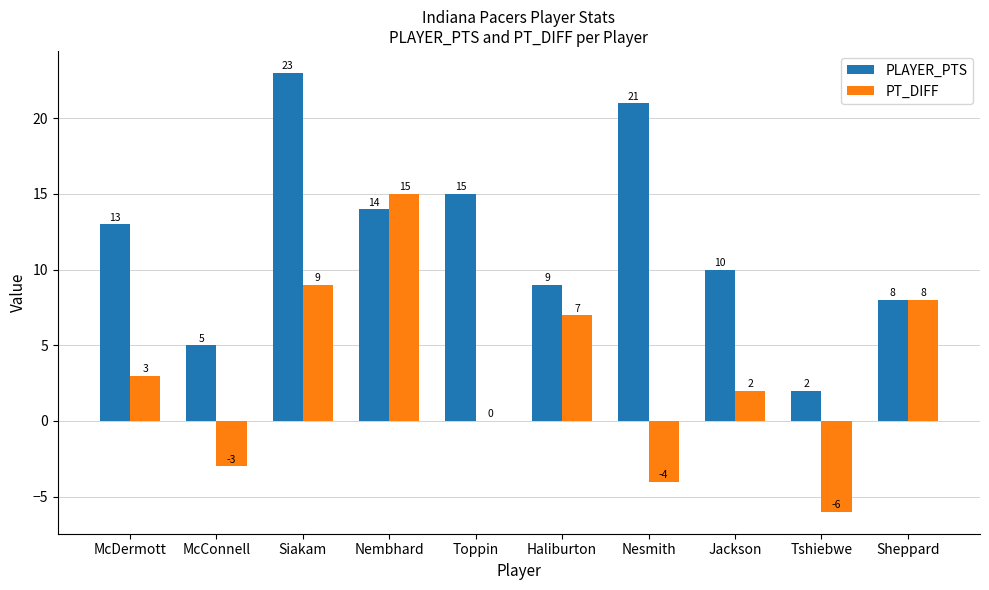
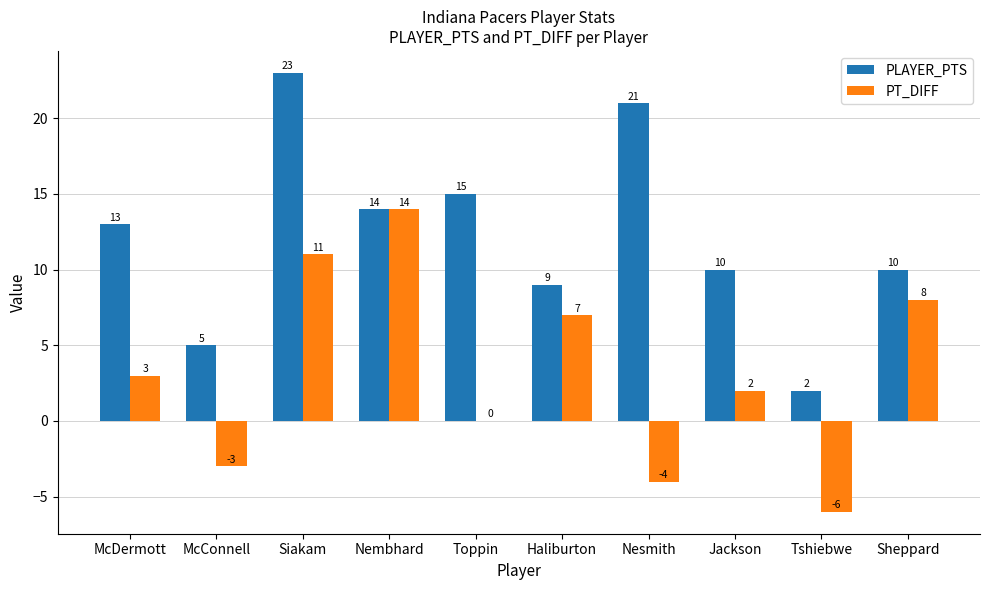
PT_DIFF, Siakam: 9 -> 11
PT_DIFF, Nembhard: 15 -> 14
PLAYER_PTS, Sheppard: 8 -> 10
